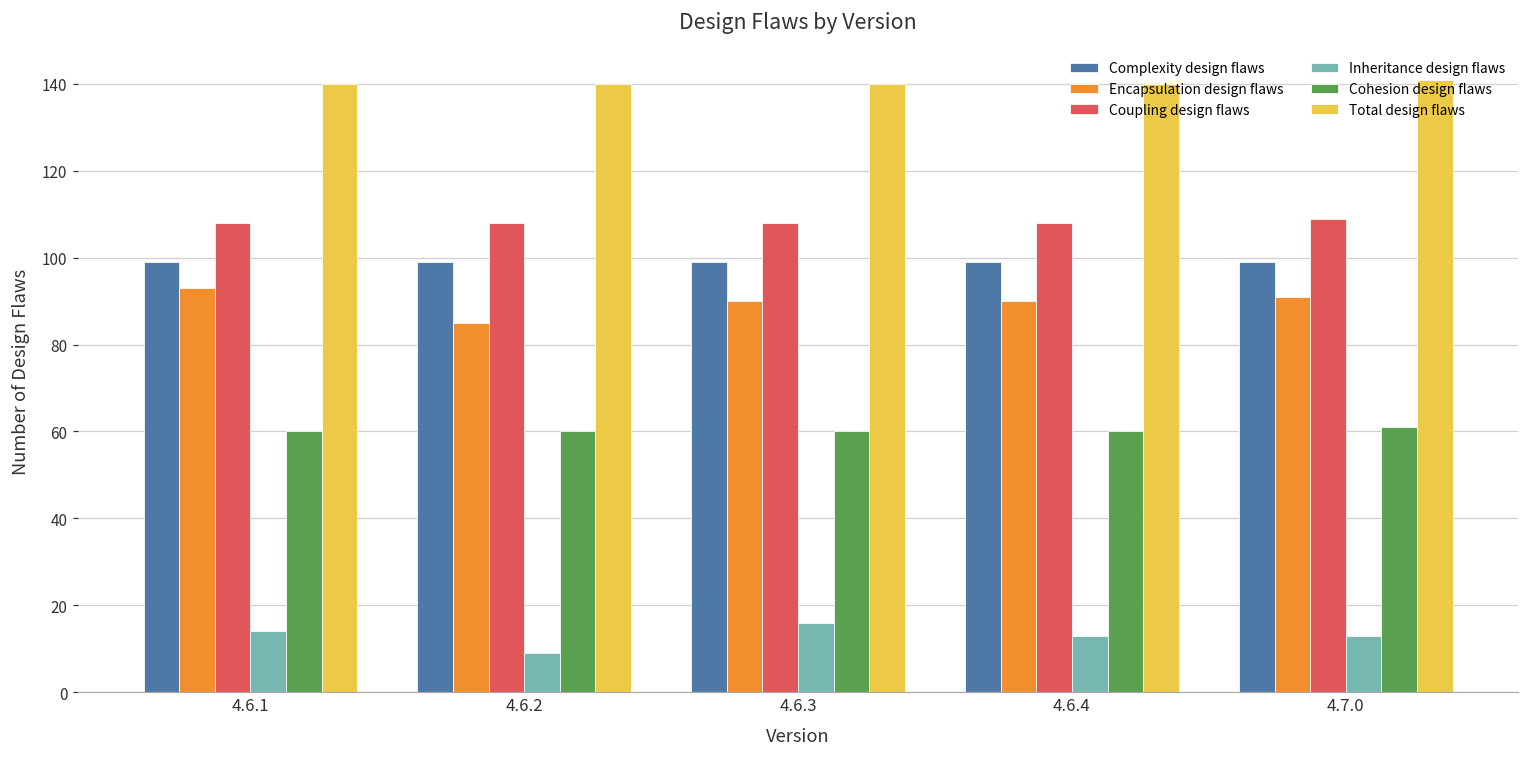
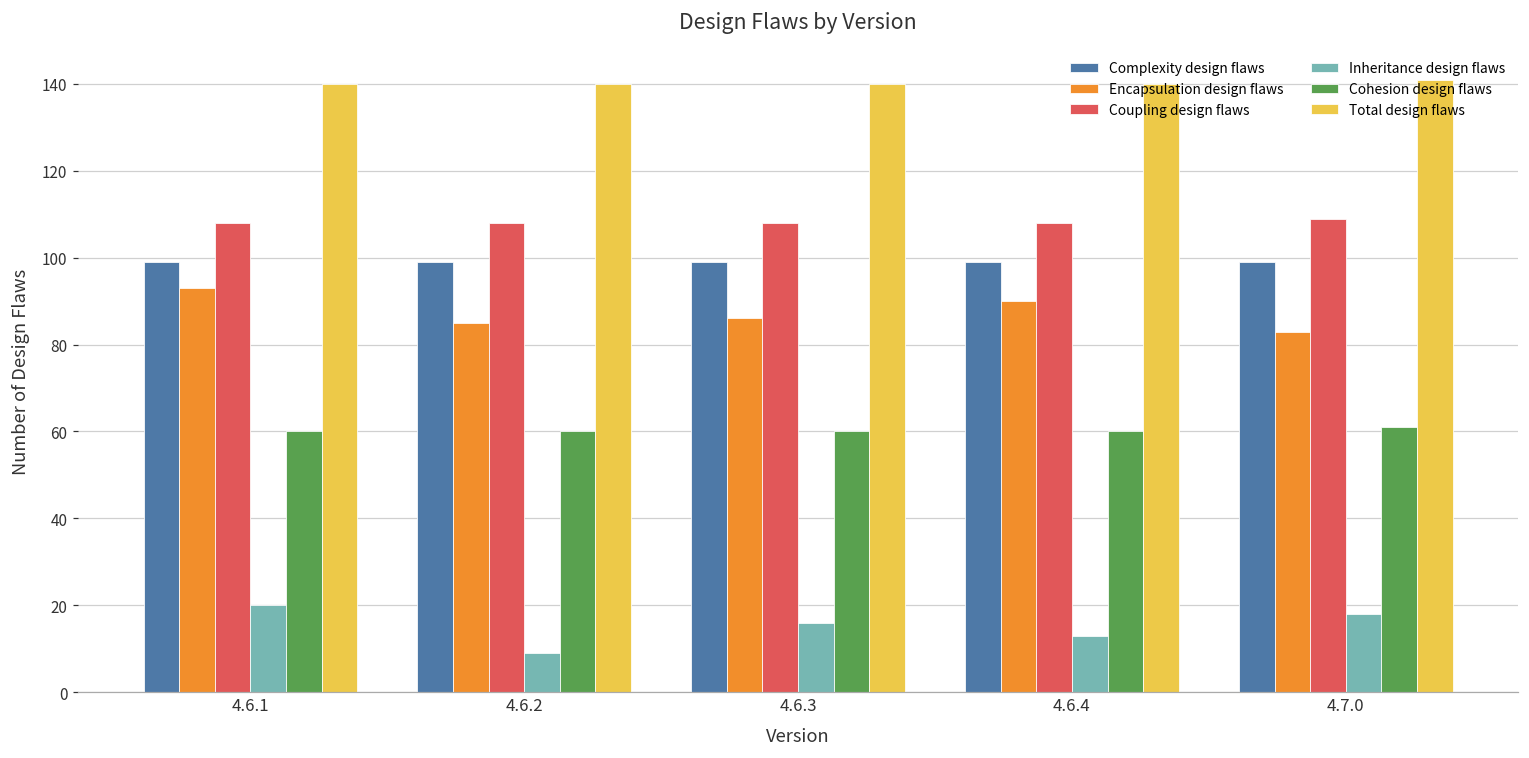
Inheritance design flaws, 4.6.1: 14 -> 20
Encapsulation design flaws, 4.6.3: 90 -> 86
Encapsulation design flaws, 4.7.0: 91 -> 83
Inheritance design flaws, 4.7.0: 13 -> 18
